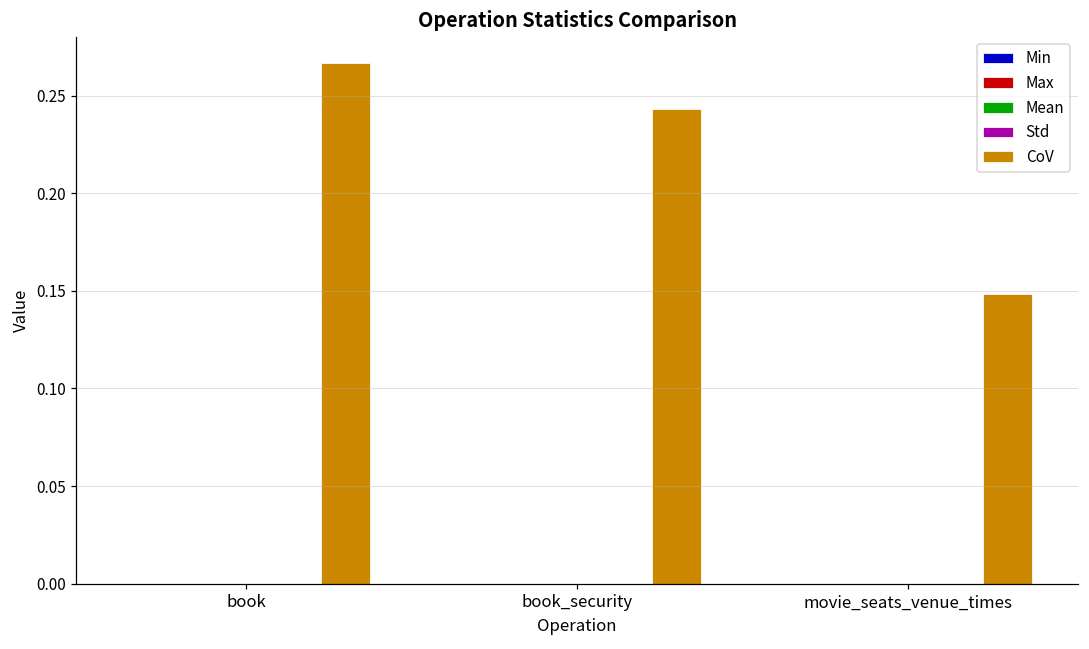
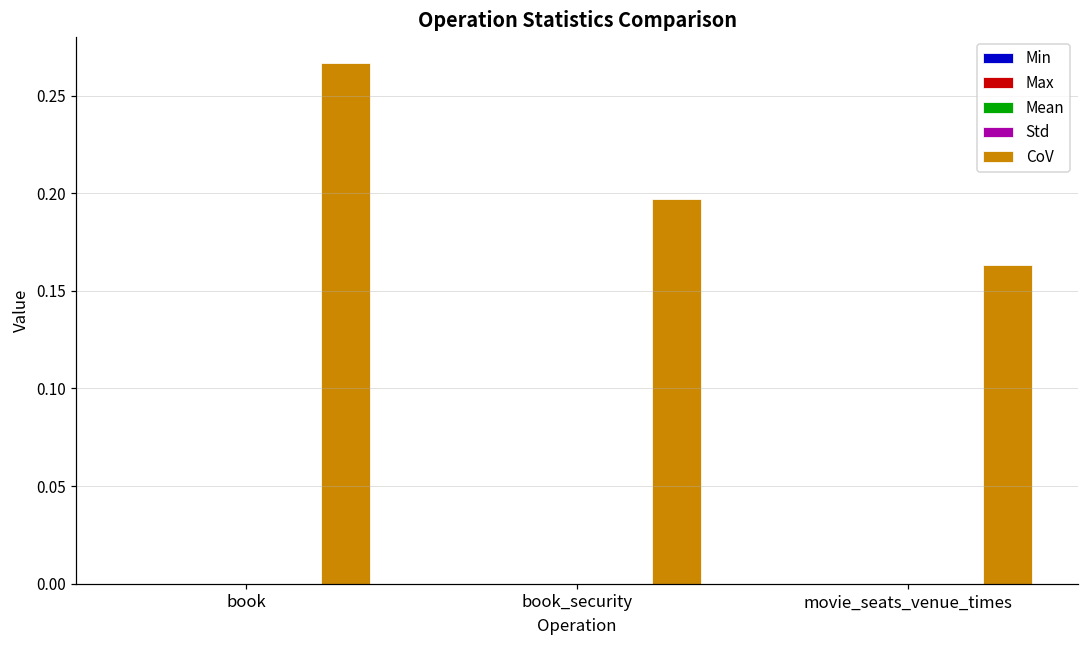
CoV, book_security: 0.243 -> 0.197
CoV, movie_seats_venue_times: 0.149 -> 0.163
